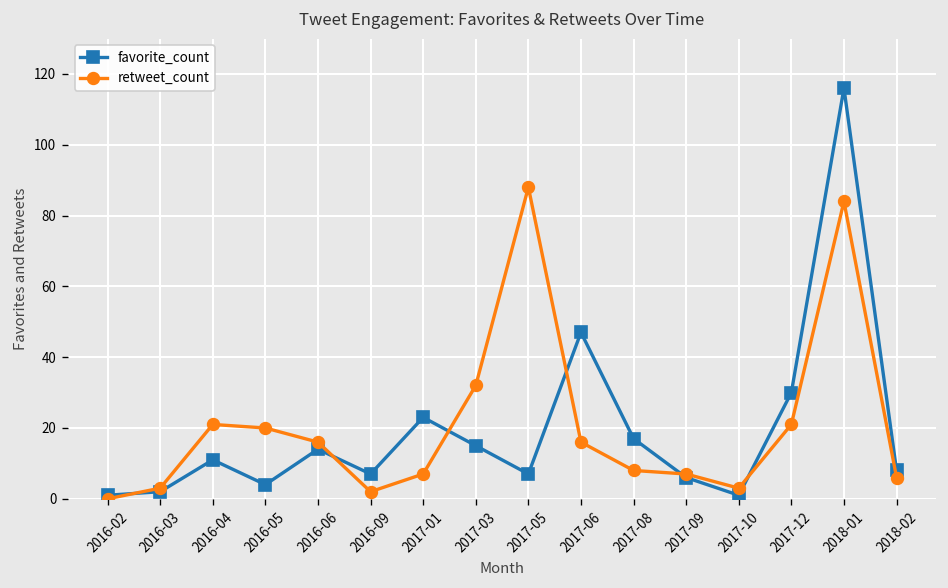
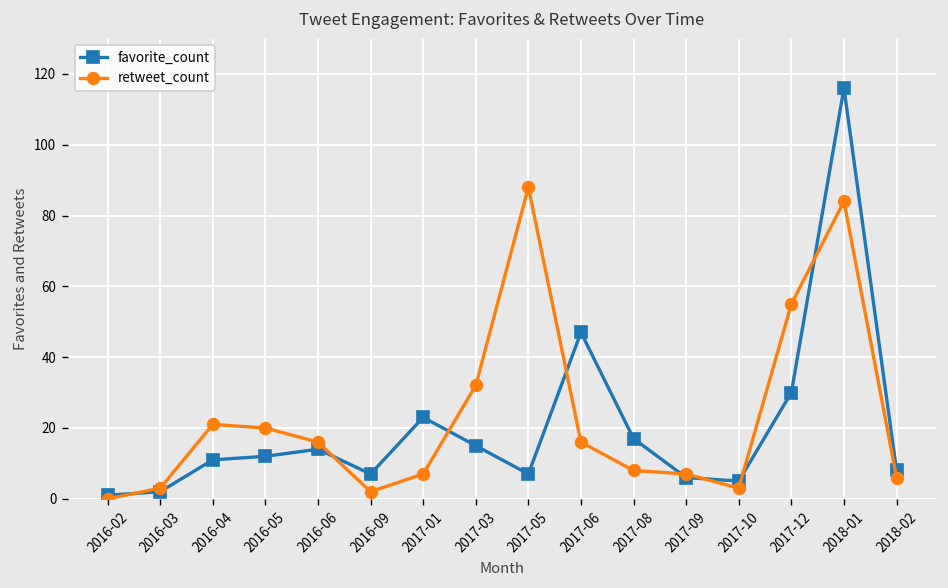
favorite_count, 2016-05: 4 -> 12
favorite_count, 2017-10: 1 -> 5
retweet_count, 2017-12: 21 -> 55
